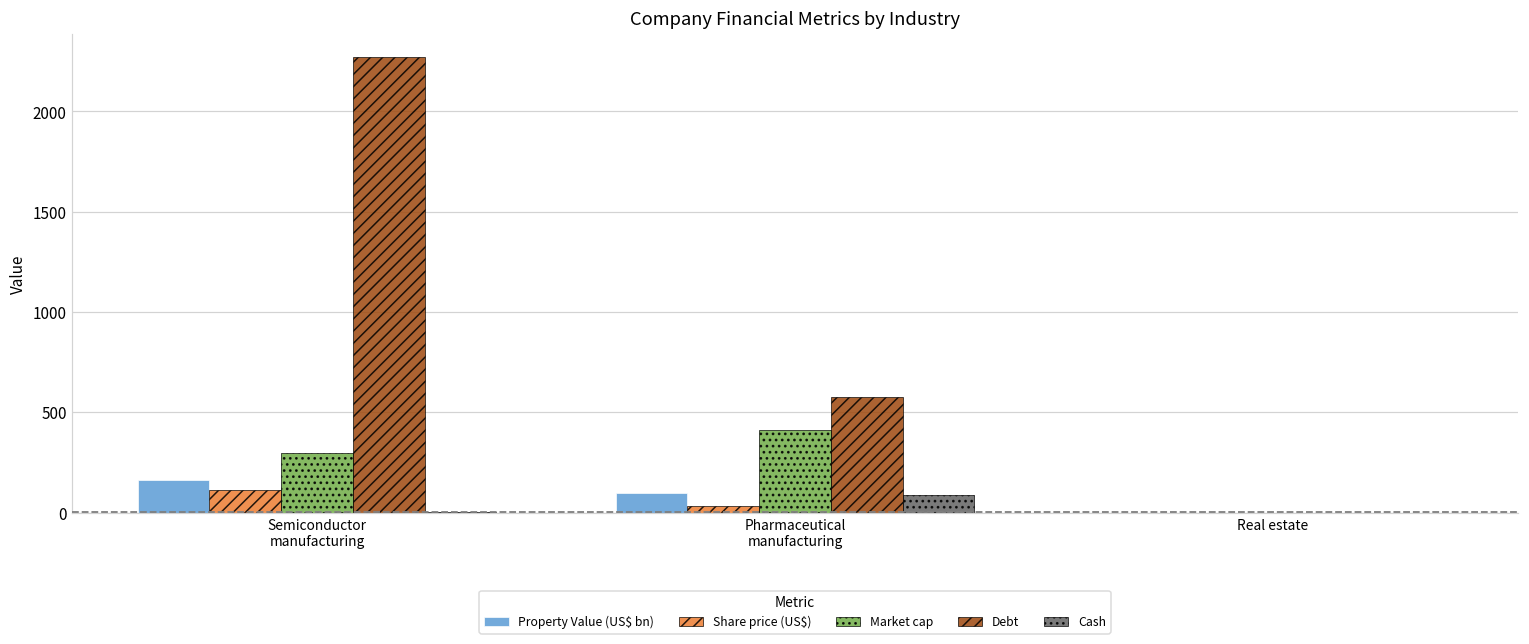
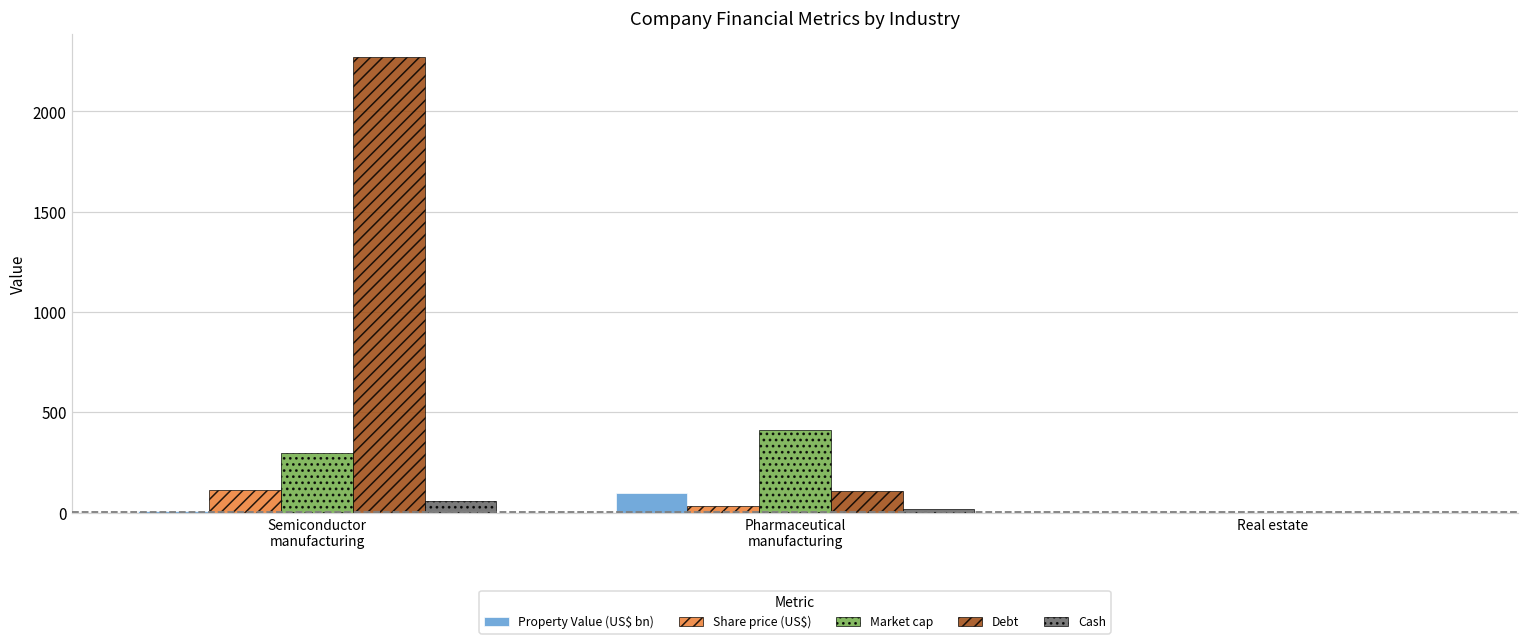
Property Value (US$ bn), Semiconductor manufacturing: 160 -> 10
Cash, Semiconductor manufacturing: 0 -> 60
Debt, Pharmaceutical manufacturing: 580 -> 110
Cash, Pharmaceutical manufacturing: 90 -> 20
